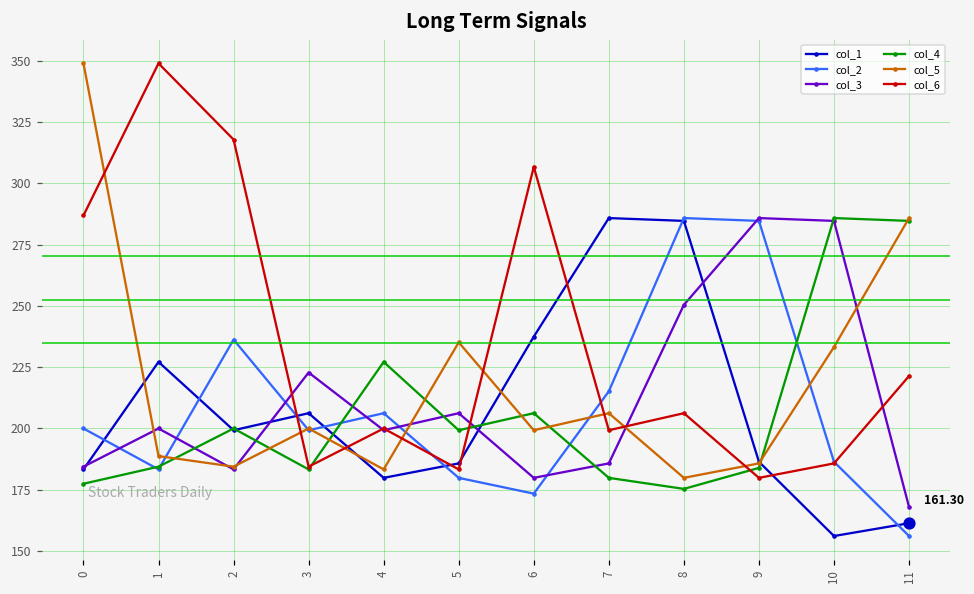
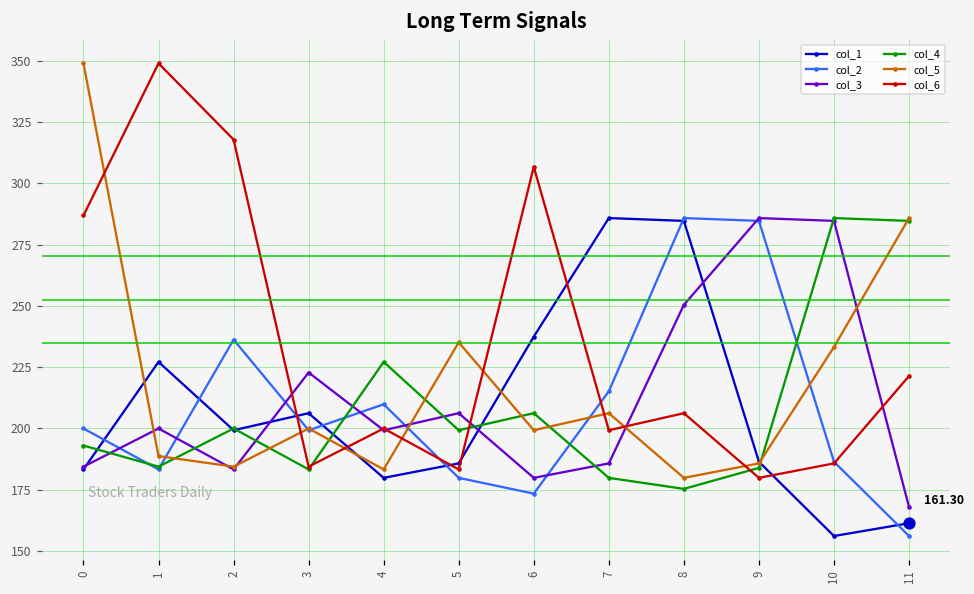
col_4, 0: 177 -> 193
col_2, 4: 206 -> 210
